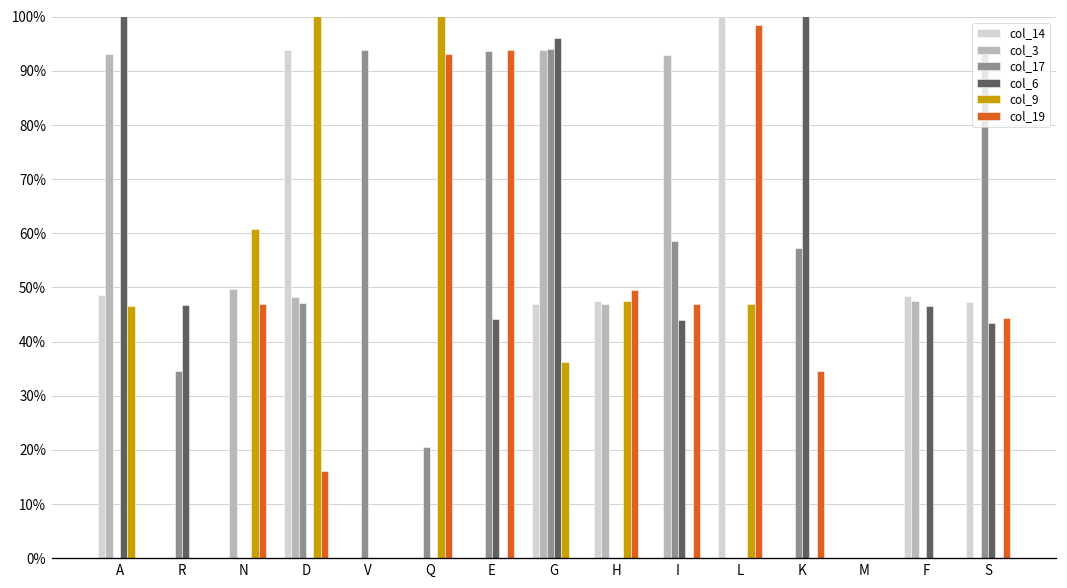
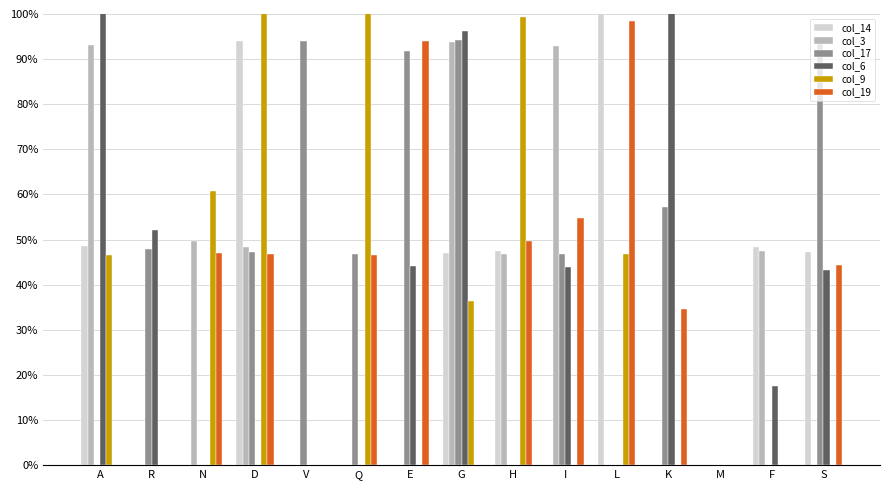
col_17, R: 35% -> 48%
col_6, R: 47% -> 52%
col_19, D: 16% -> 47%
col_17, Q: 21% -> 47%
col_19, Q: 93% -> 47%
col_17, E: 94% -> 92%
col_9, H: 48% -> 99%
col_17, I: 59% -> 47%
col_19, I: 47% -> 55%
col_6, F: 47% -> 18%
